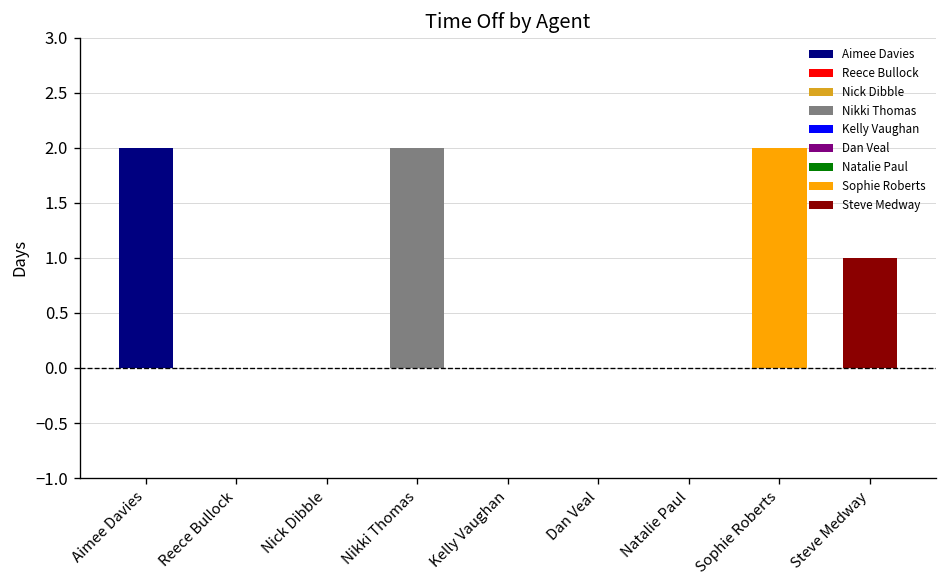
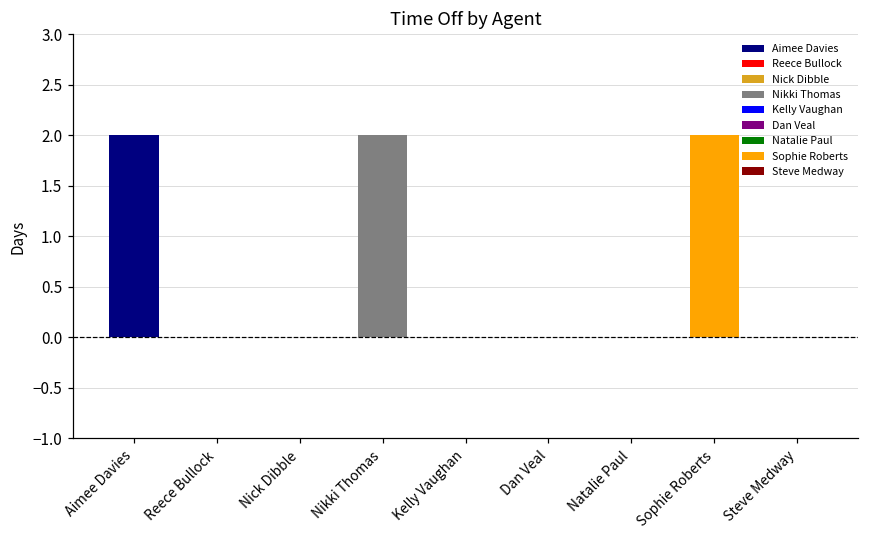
Steve Medway: 1 -> 0
